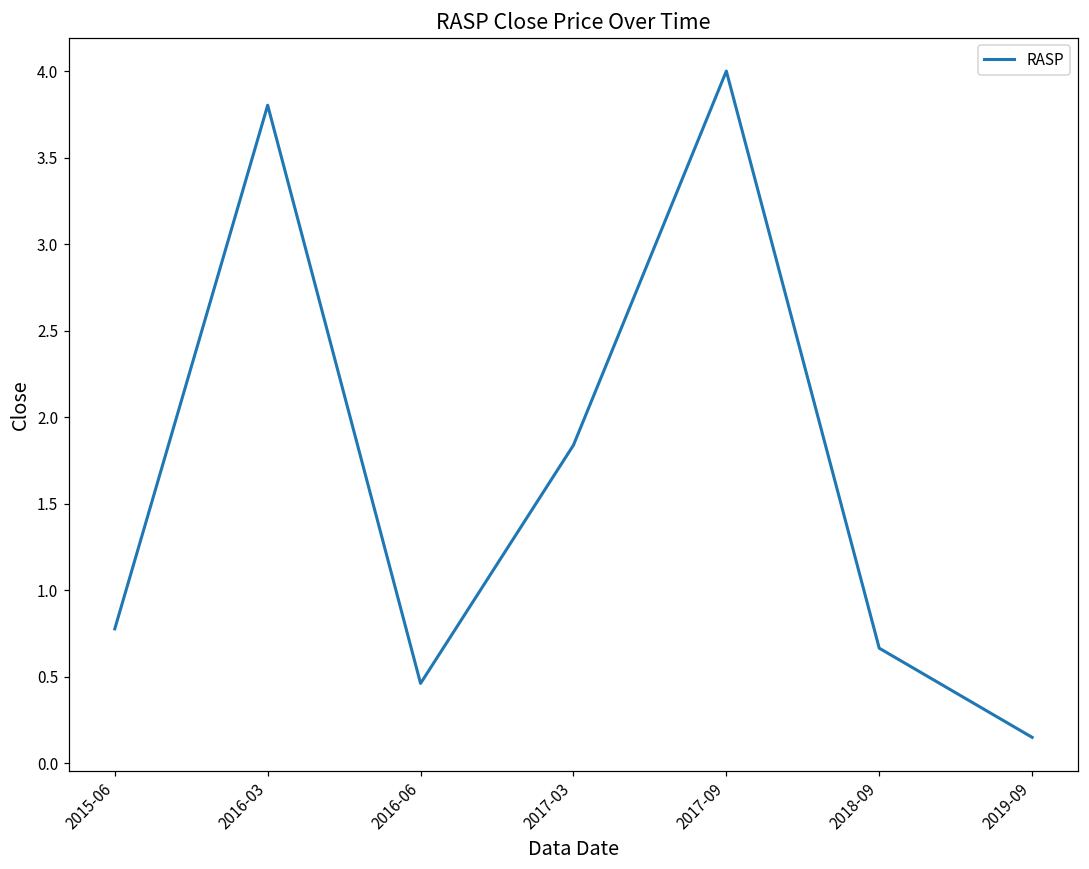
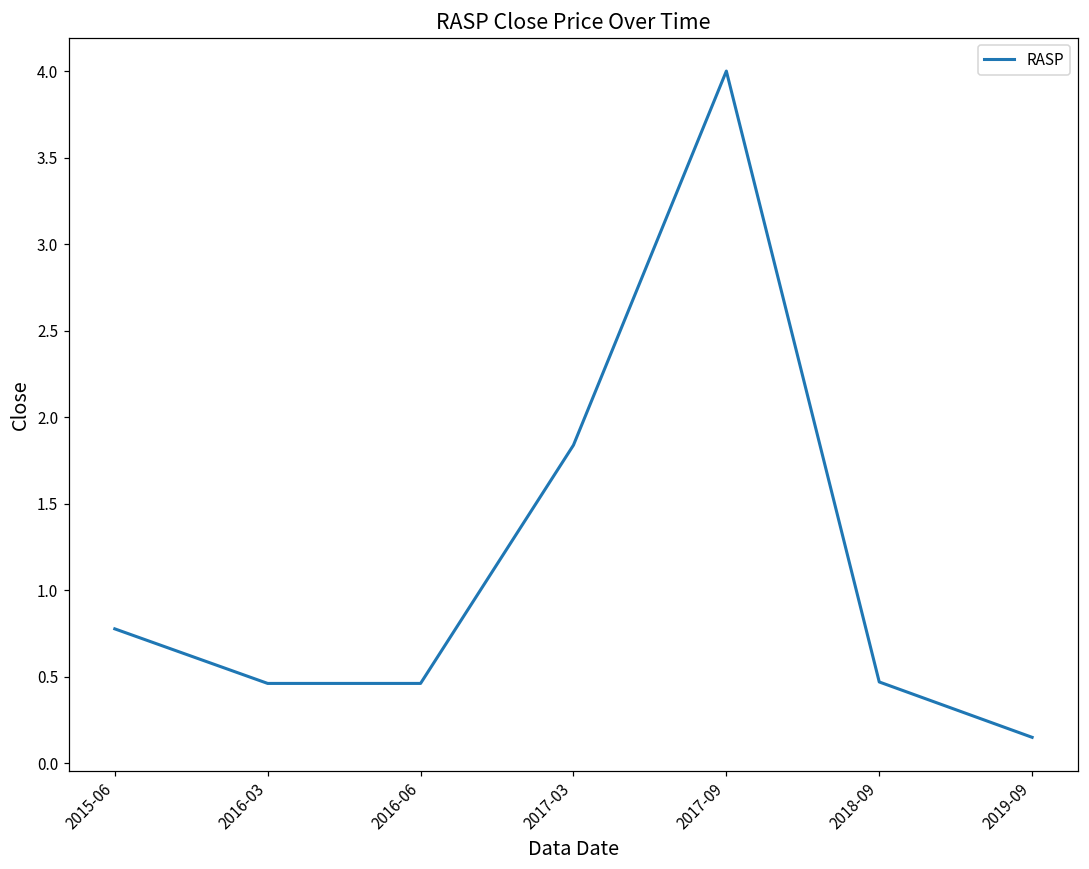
2016-03: 3.80 -> 0.46
2018-09: 0.67 -> 0.47
